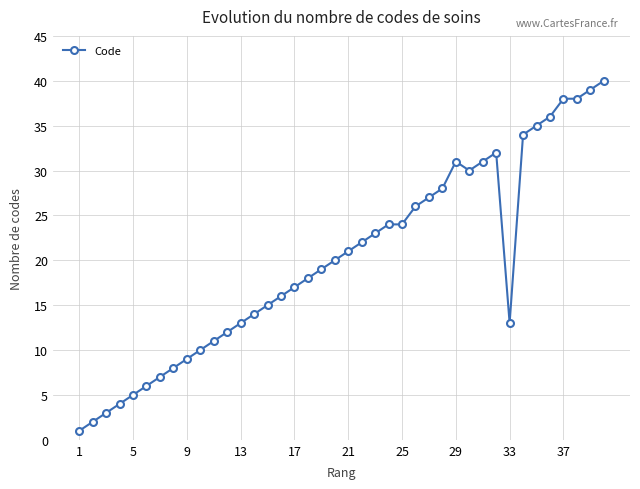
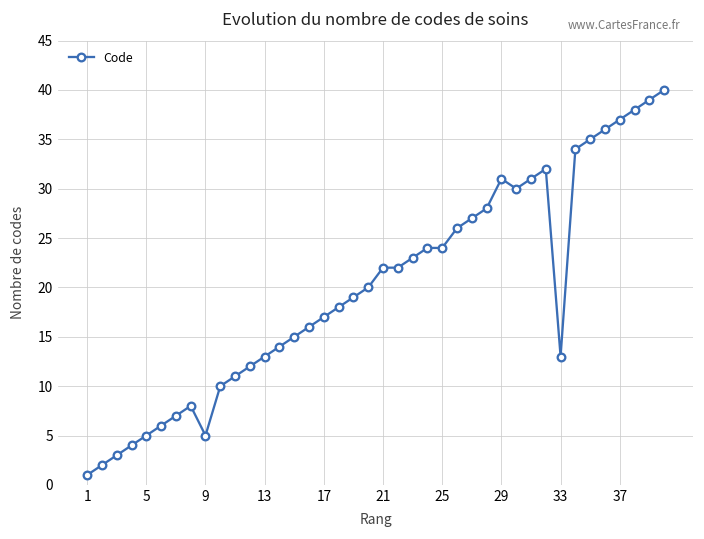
9: 9 -> 5
21: 21 -> 22
37: 38 -> 37
